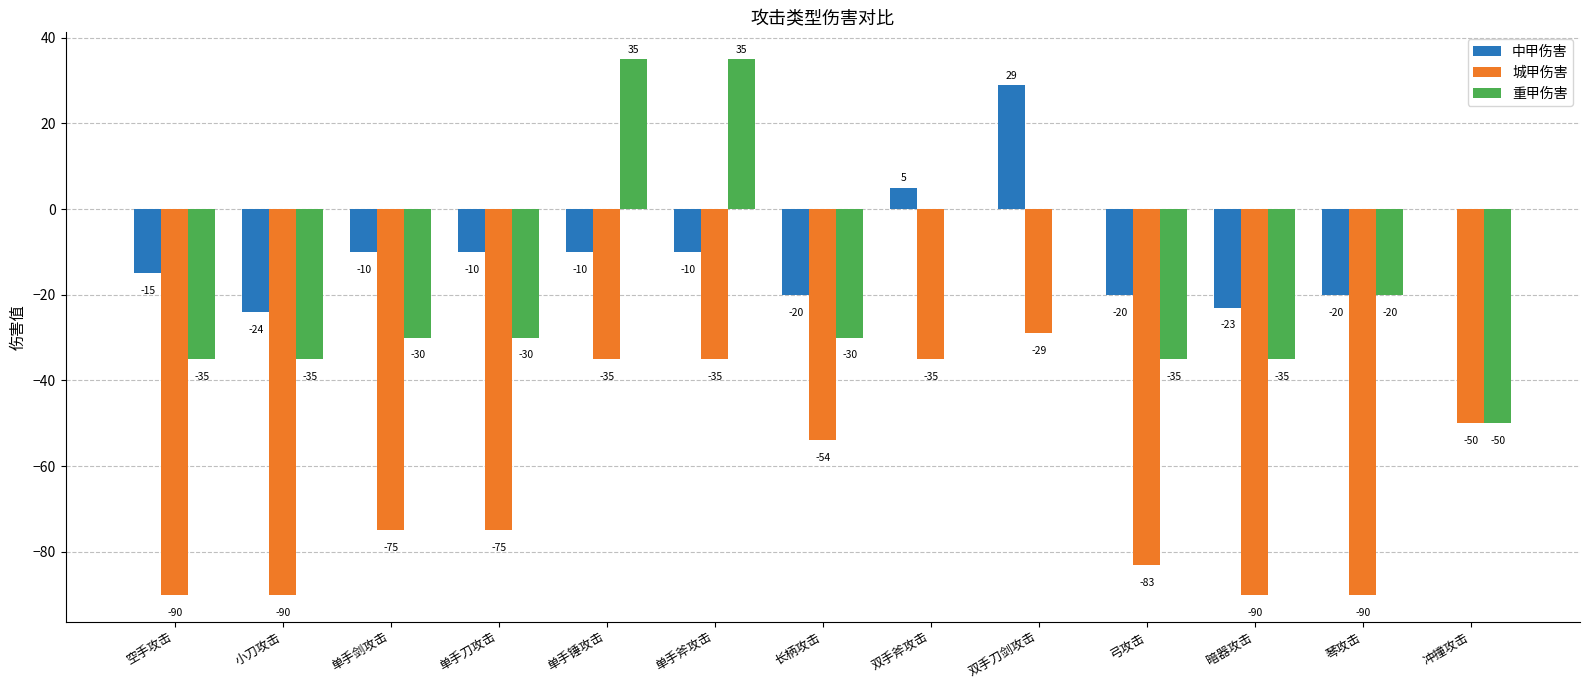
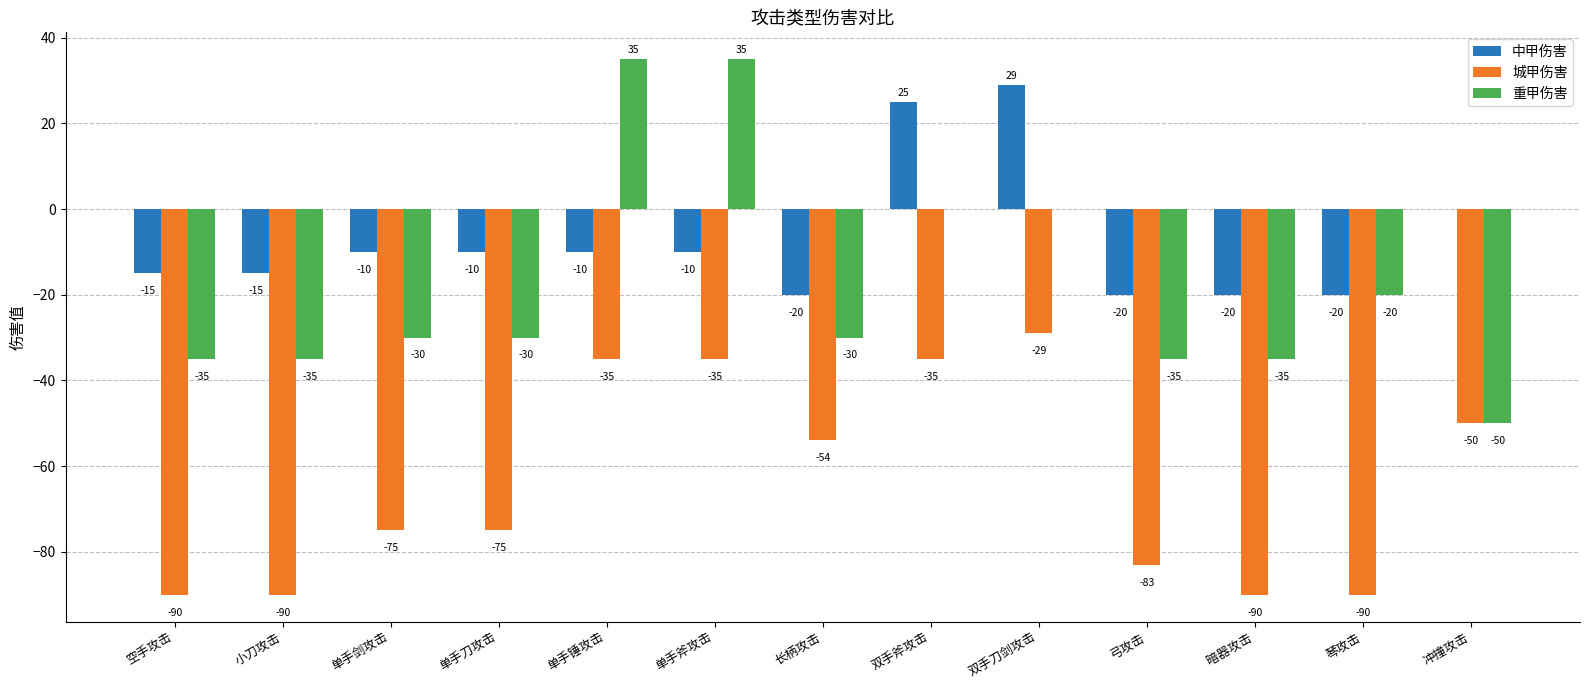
中甲伤害, 小刀攻击: -24 -> -15
中甲伤害, 双手斧攻击: 5 -> 25
中甲伤害, 暗器攻击: -23 -> -20
